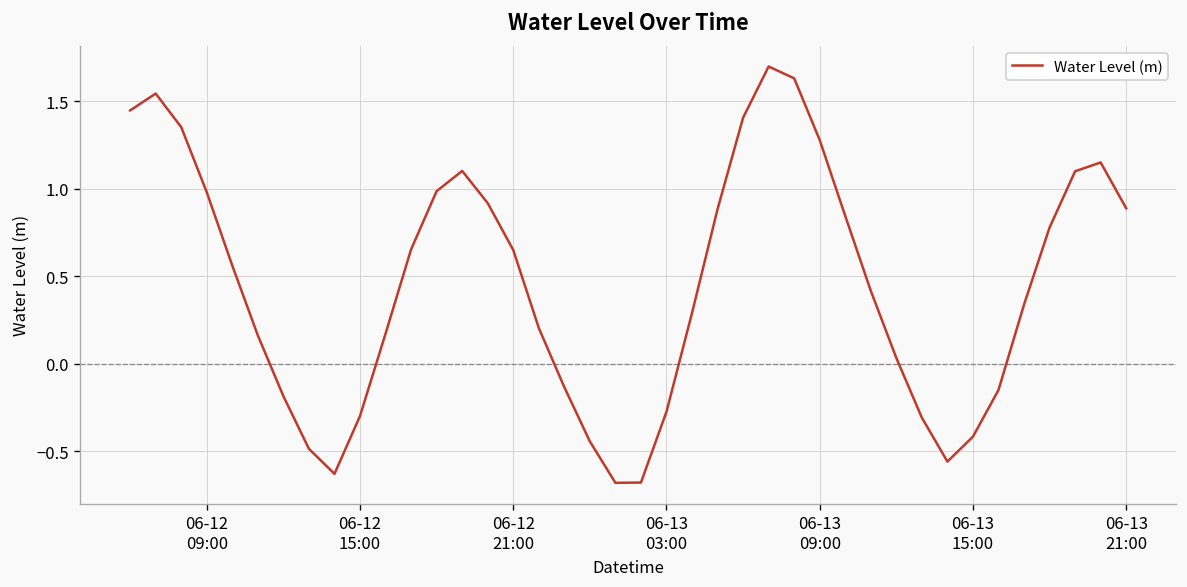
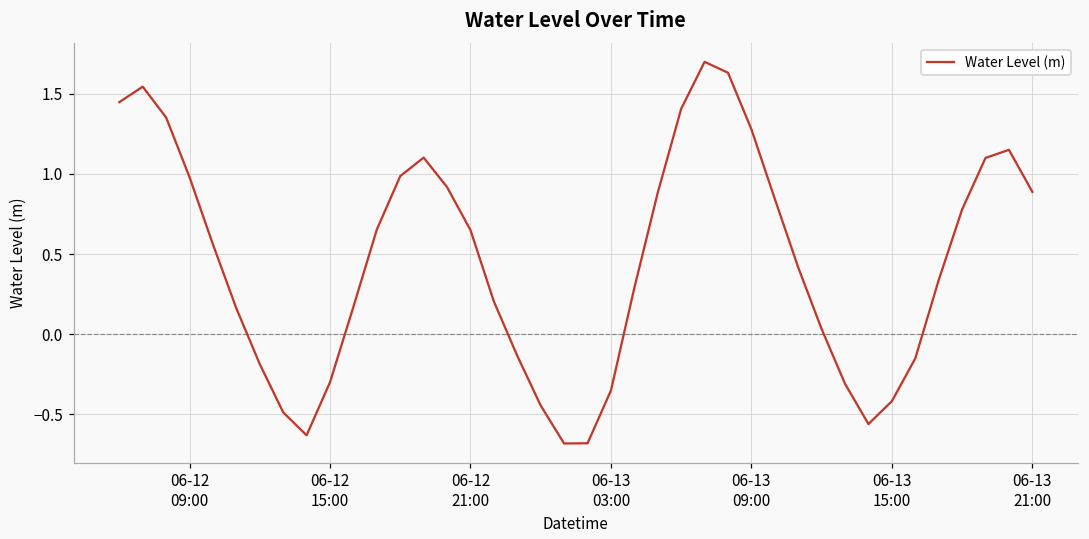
06-13 03:00: -0.28 -> -0.35
